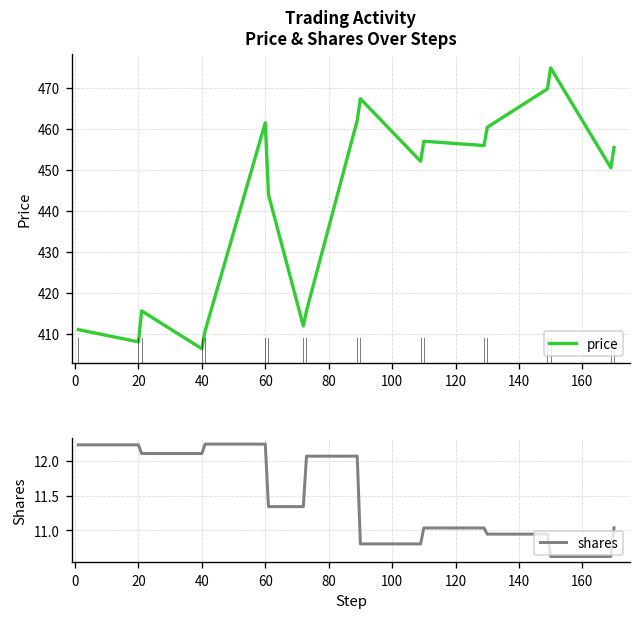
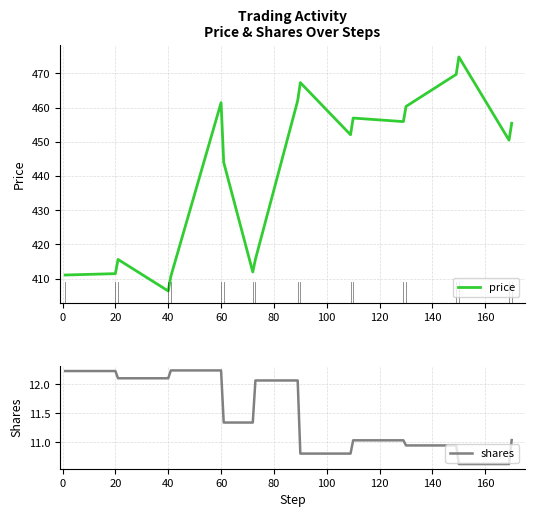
Trading Activity Price & Shares Over Steps, 20: 408 -> 411
